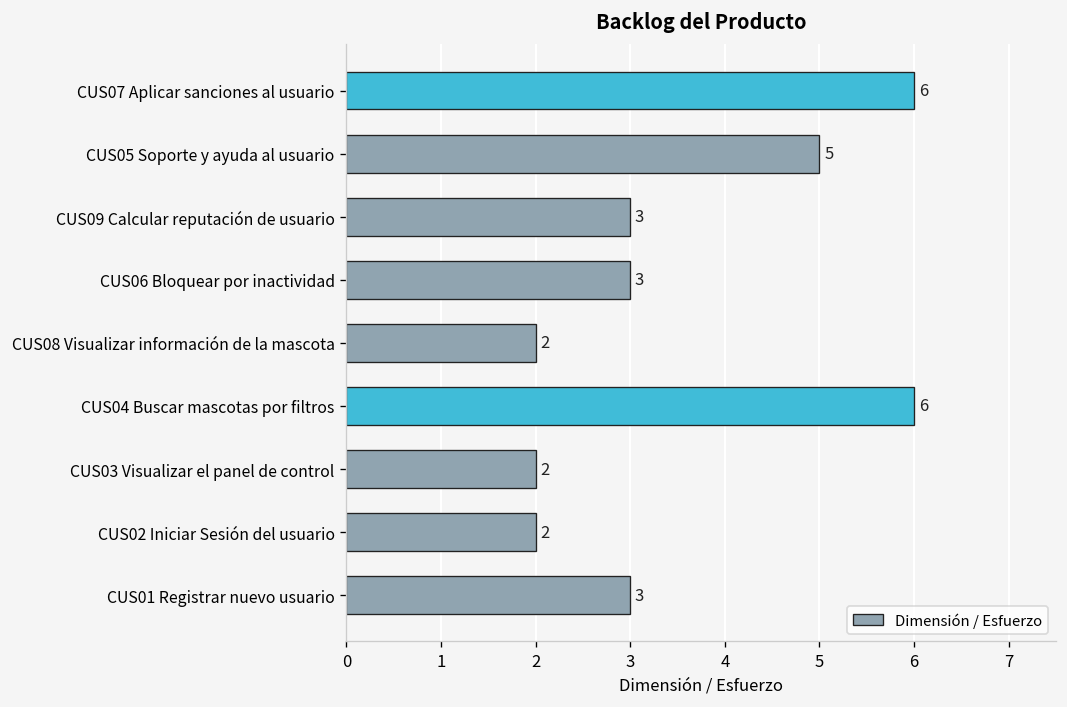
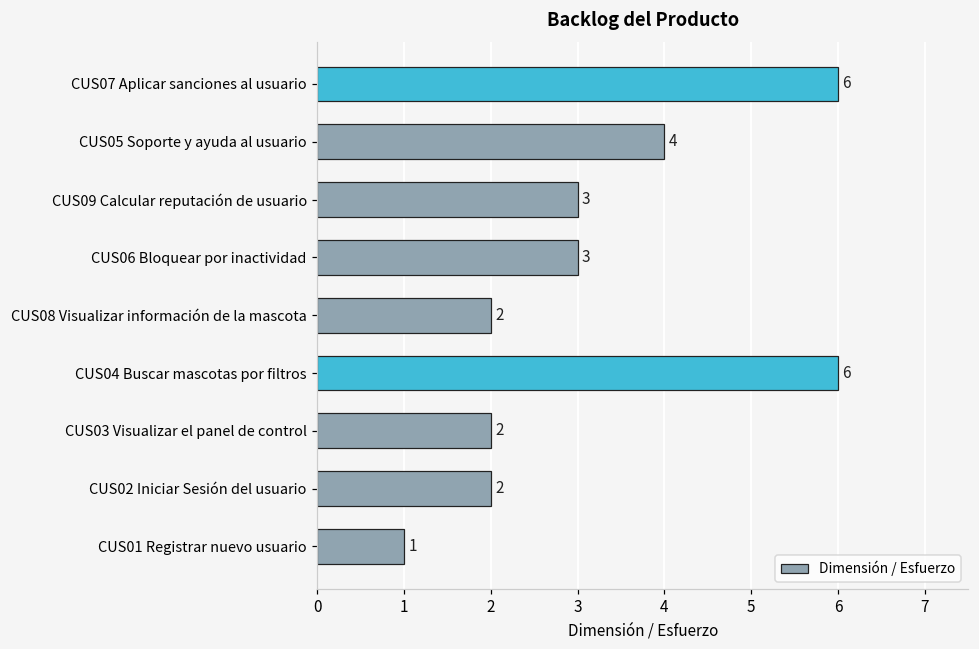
CUS05 Soporte y ayuda al usuario: 5 -> 4
CUS01 Registrar nuevo usuario: 3 -> 1
